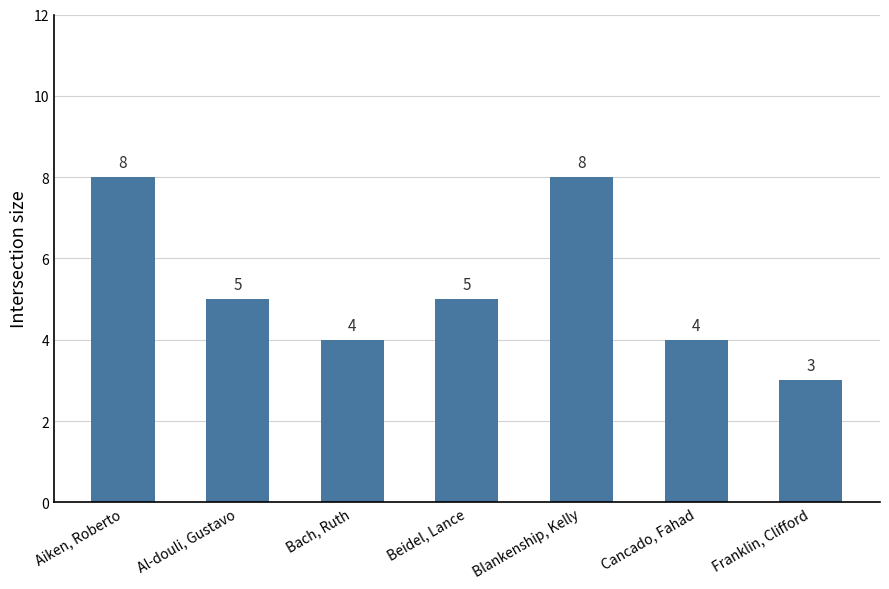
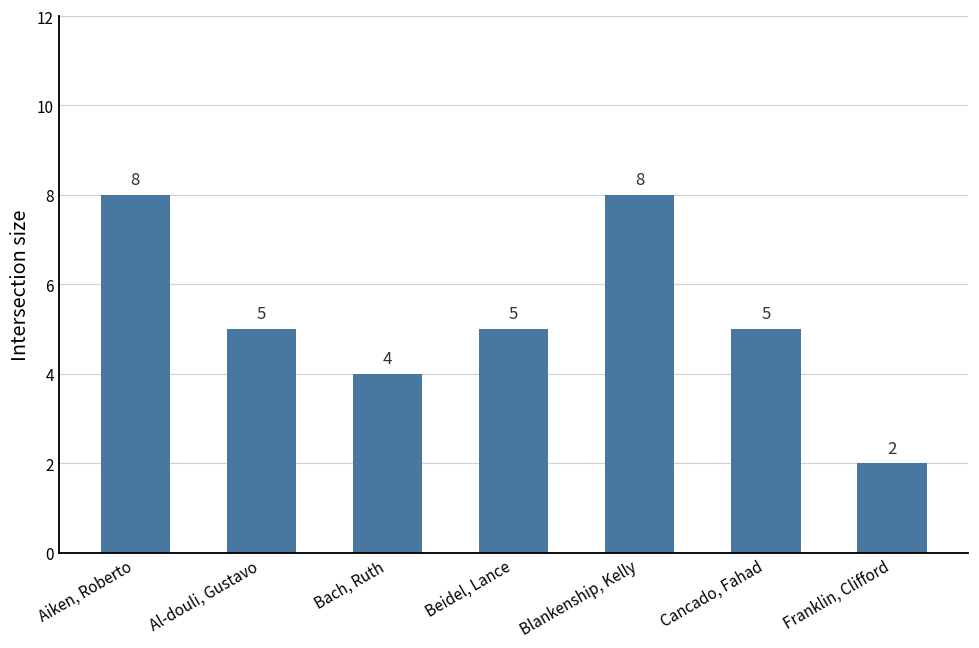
Cancado, Fahad: 4 -> 5
Franklin, Clifford: 3 -> 2
